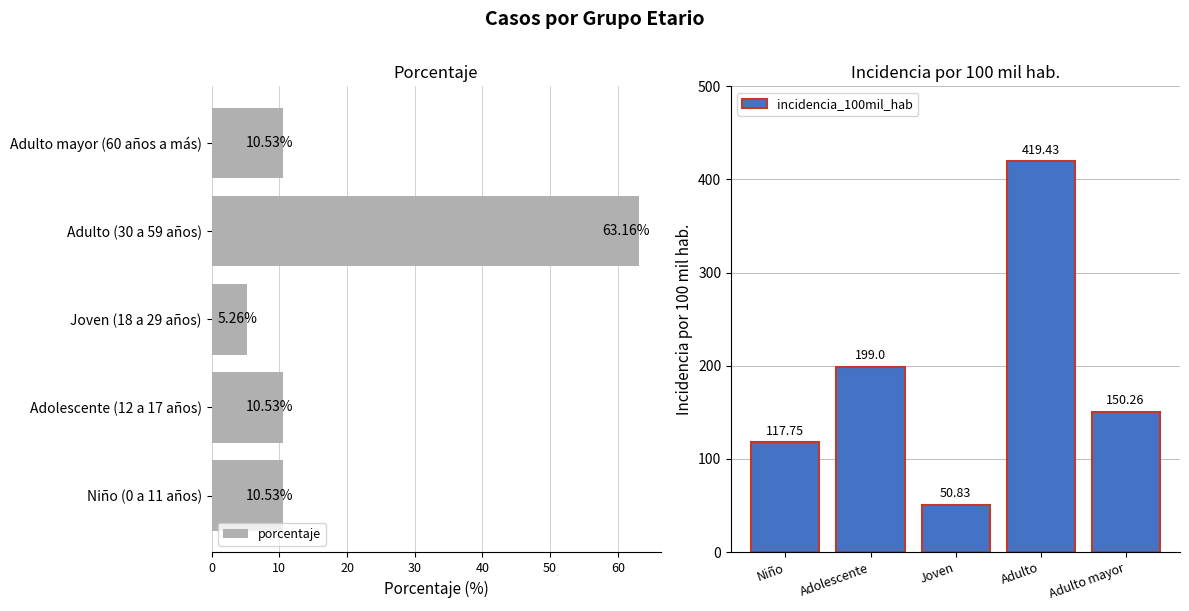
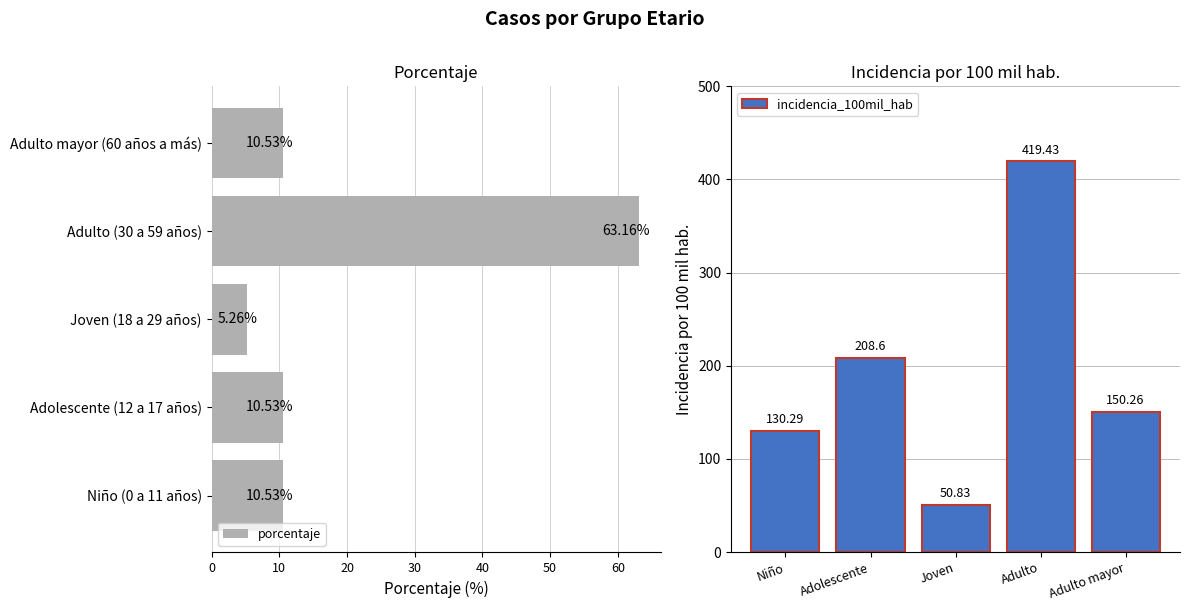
Incidencia por 100 mil hab., Niño: 117.75 -> 130.29
Incidencia por 100 mil hab., Adolescente: 199.0 -> 208.6
